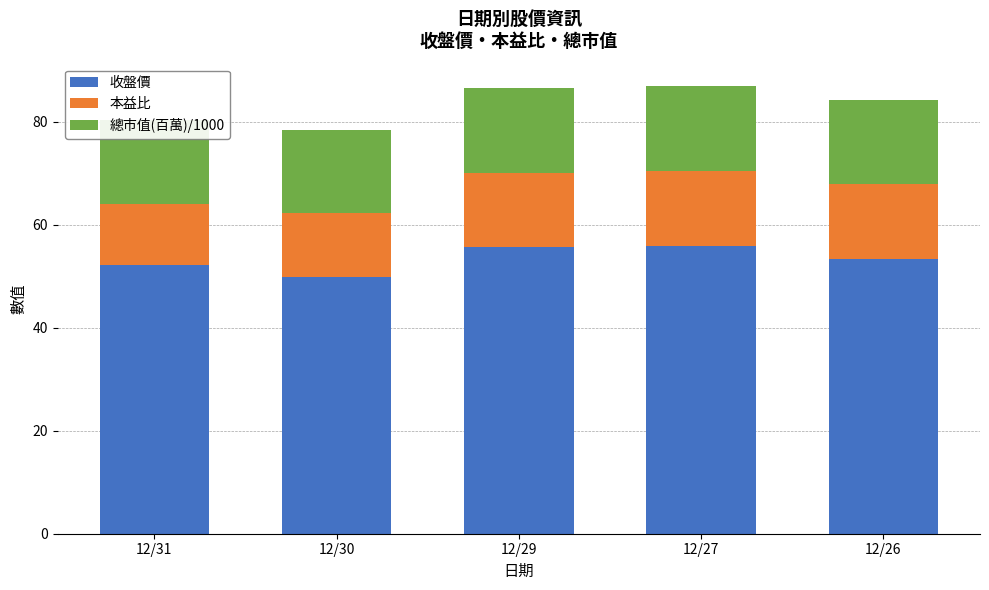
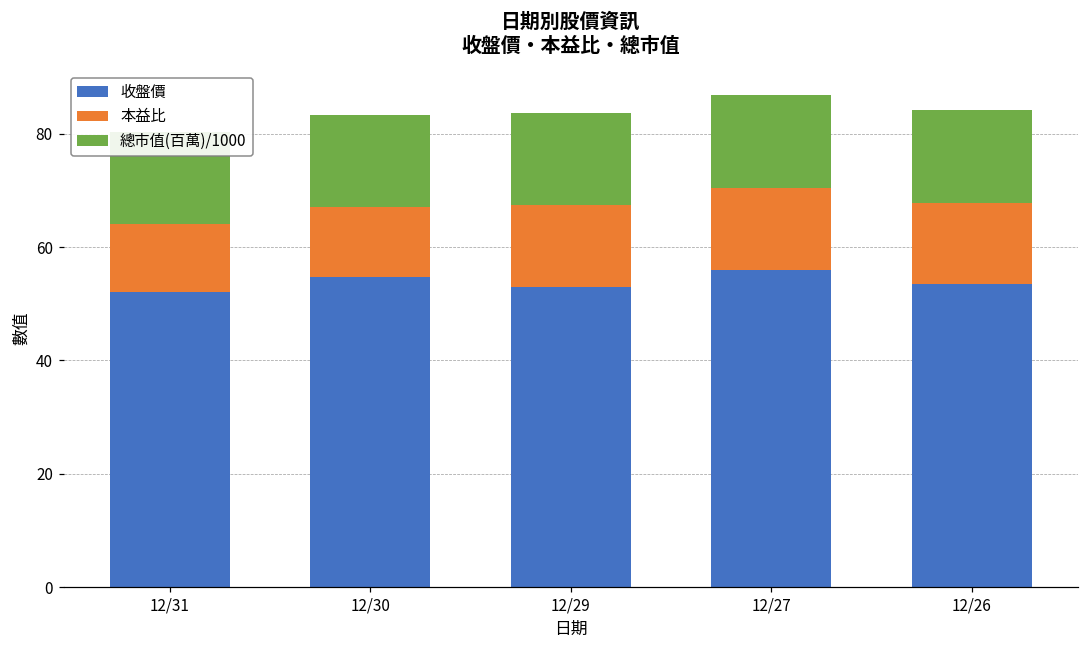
收盤價, 12/30: 50 -> 55
收盤價, 12/29: 56 -> 53
